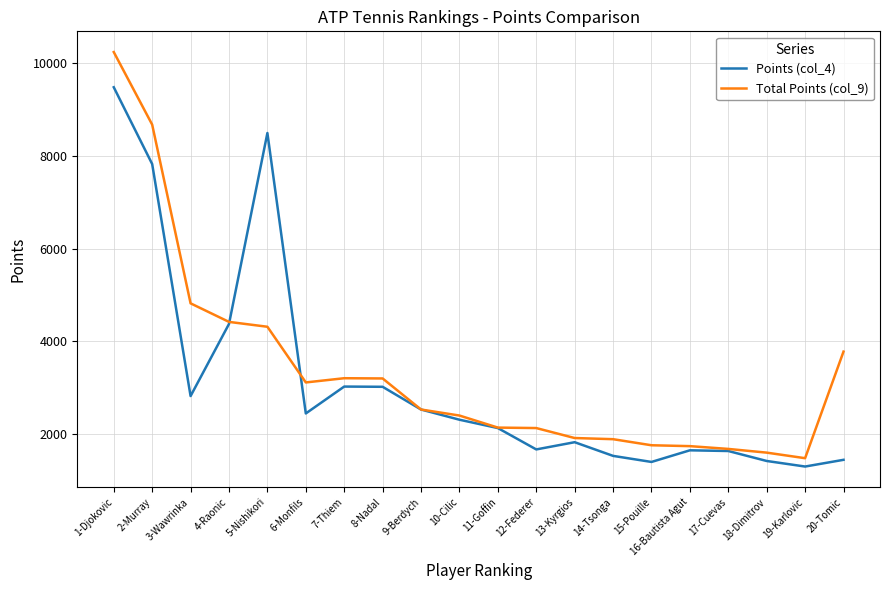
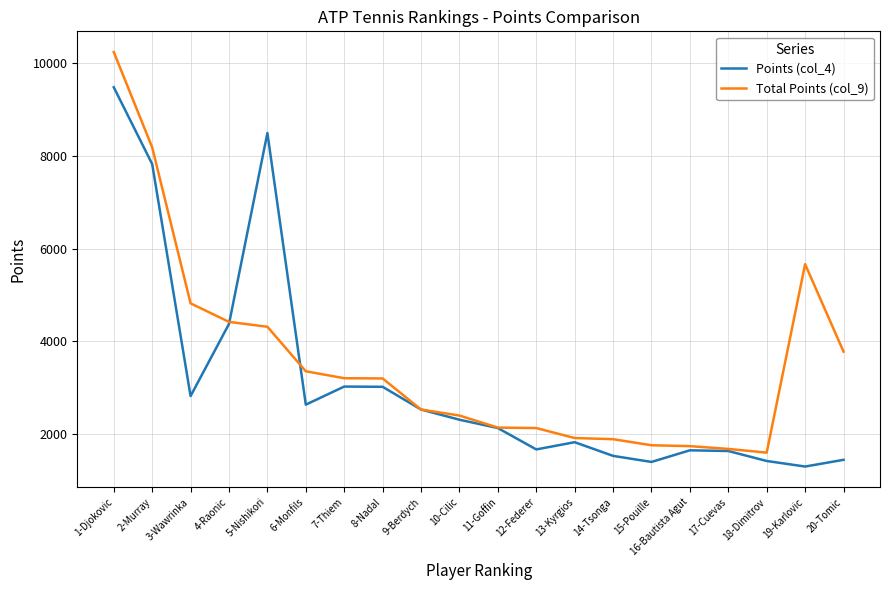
Total Points (col_9), 2-Murray: 8700 -> 8200
Points (col_4), 6-Monfils: 2400 -> 2600
Total Points (col_9), 6-Monfils: 3100 -> 3400
Total Points (col_9), 19-Karlovic: 1500 -> 5700
